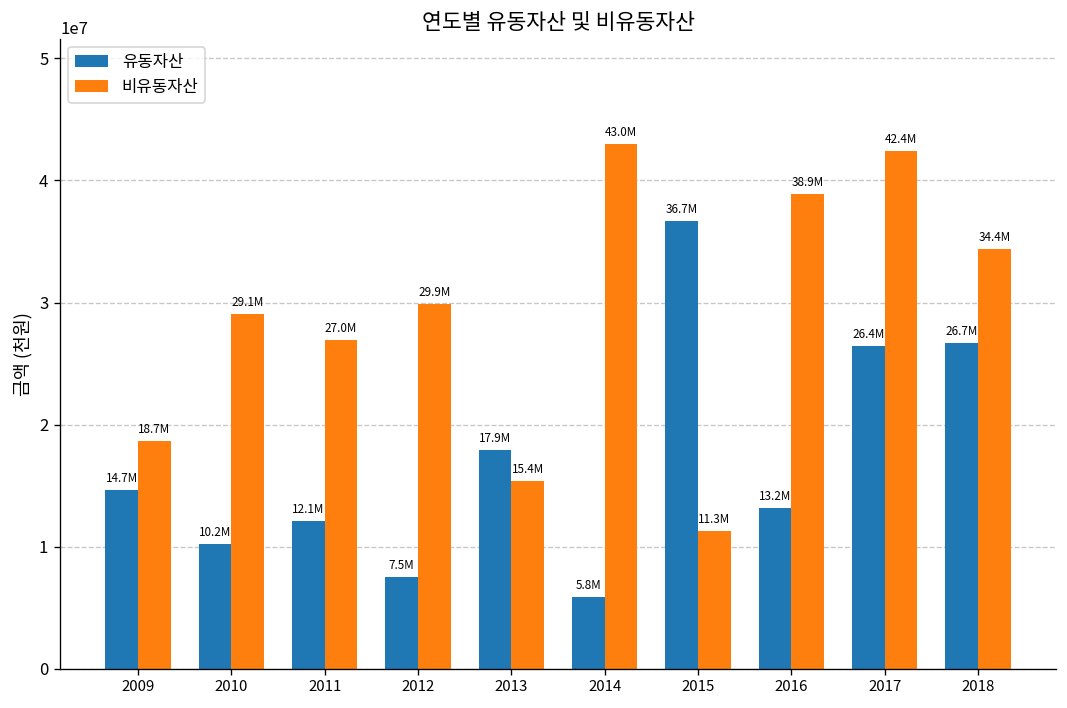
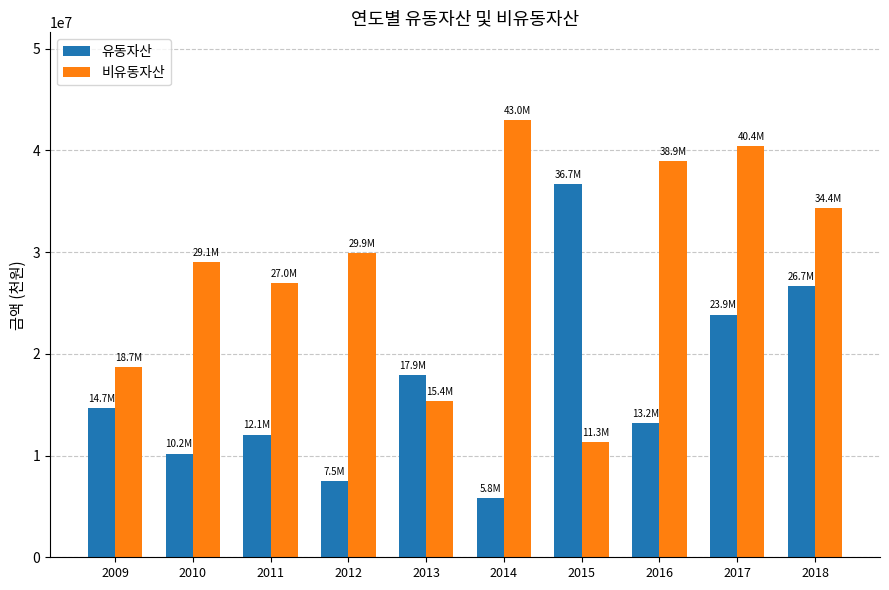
유동자산, 2017: 26.4M -> 23.9M
비유동자산, 2017: 42.4M -> 40.4M
